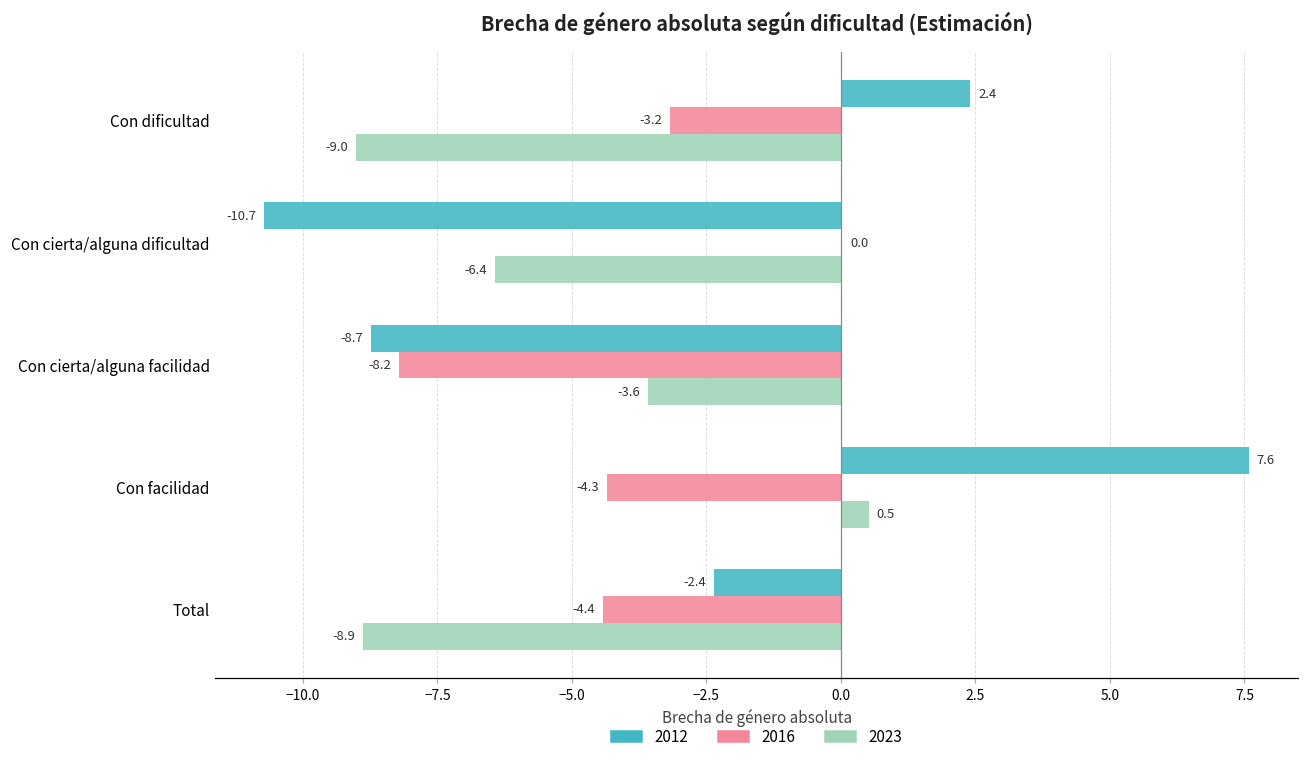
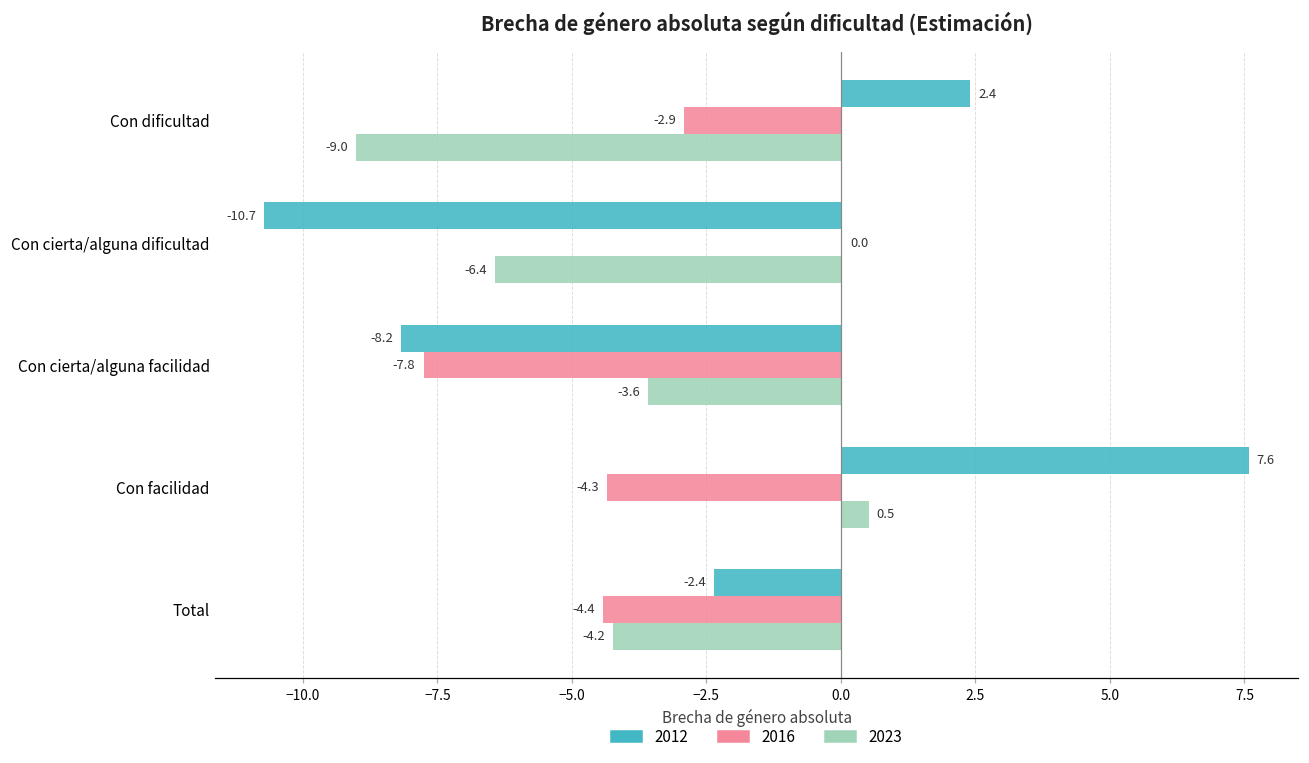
2016, Con dificultad: -3.2 -> -2.9
2012, Con cierta/alguna facilidad: -8.7 -> -8.2
2016, Con cierta/alguna facilidad: -8.2 -> -7.8
2023, Total: -8.9 -> -4.2
